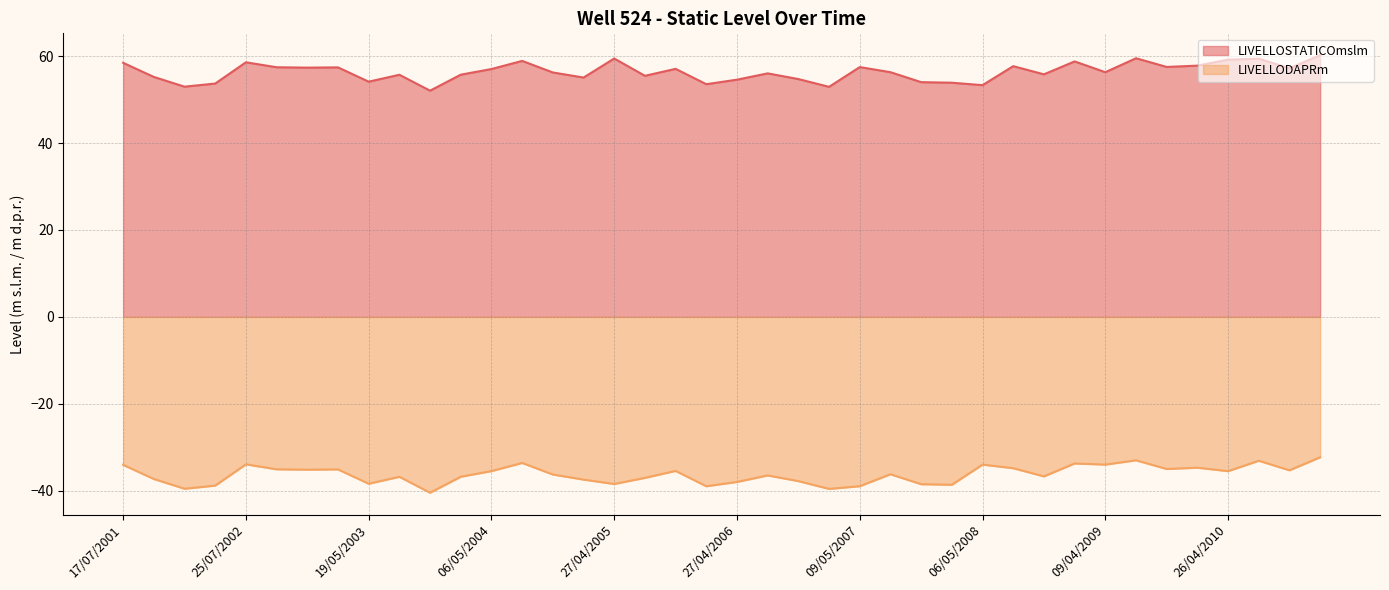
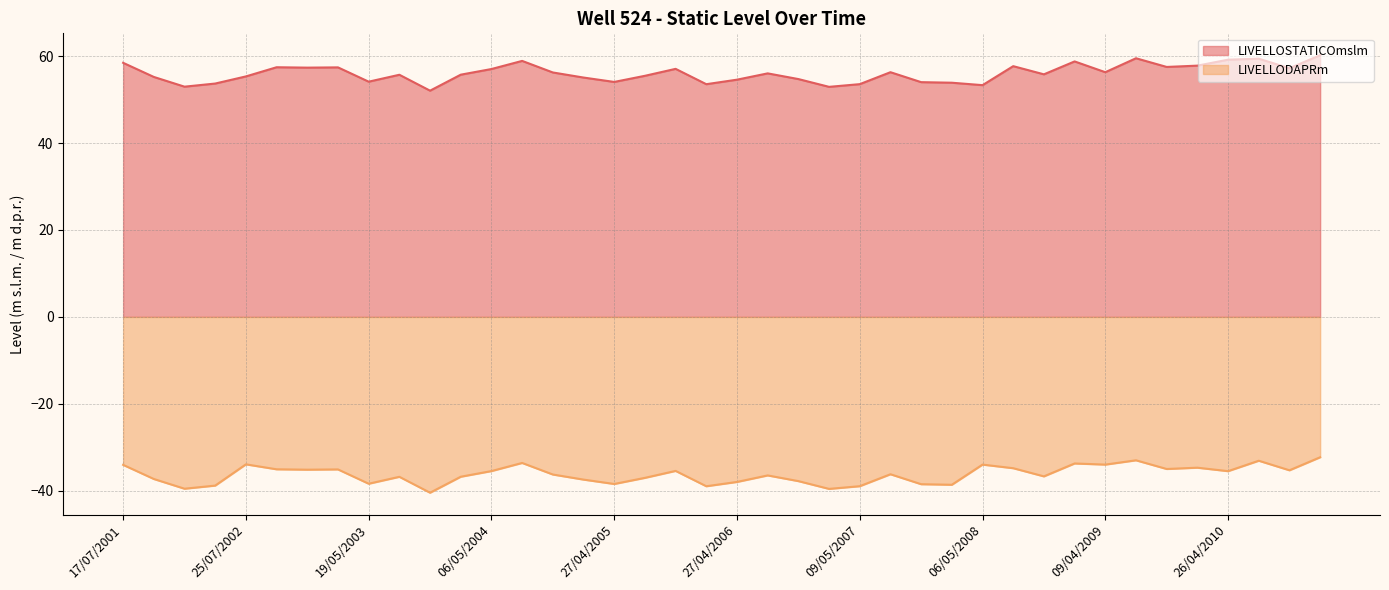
LIVELLOSTATICOmslm, 25/07/2002: 59 -> 55
LIVELLOSTATICOmslm, 27/04/2005: 59 -> 54
LIVELLOSTATICOmslm, 09/05/2007: 57 -> 54
